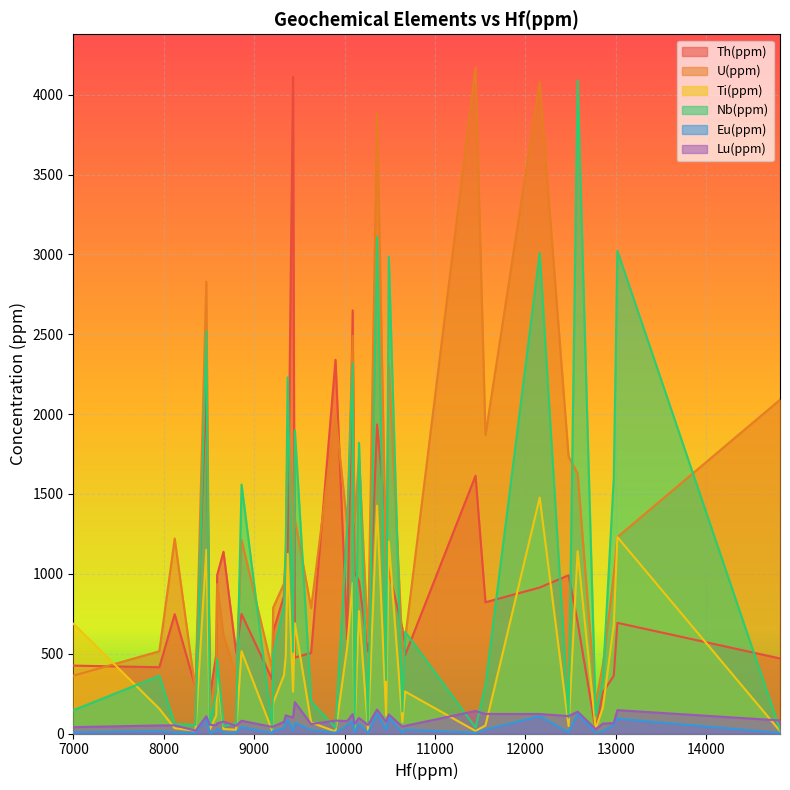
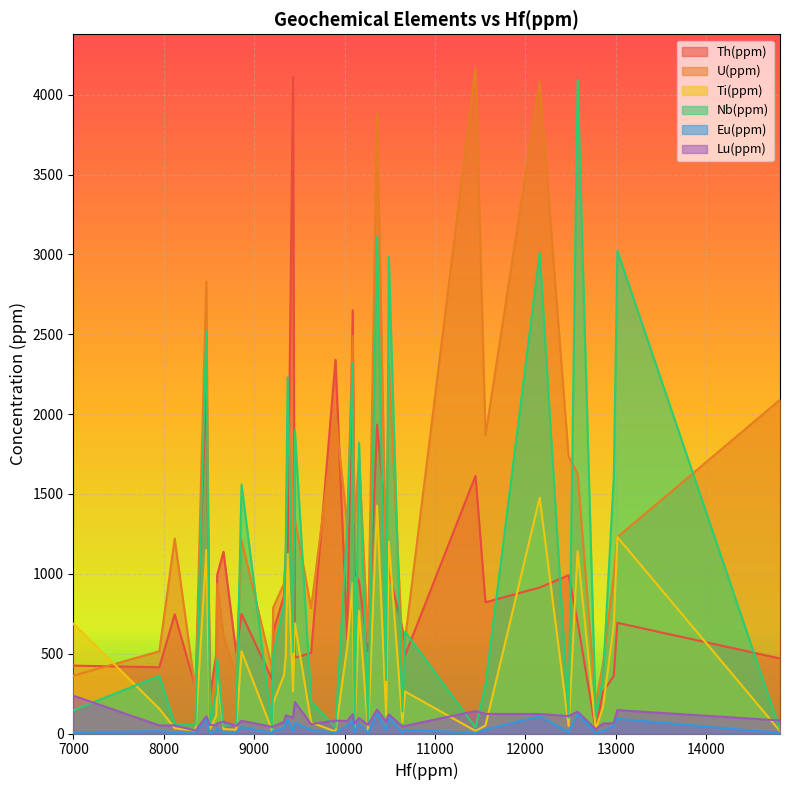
Lu(ppm), 7000: 40 -> 240
